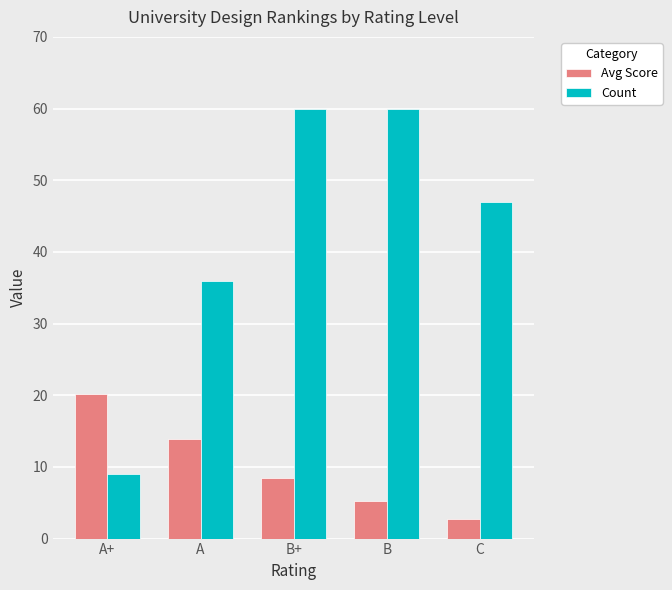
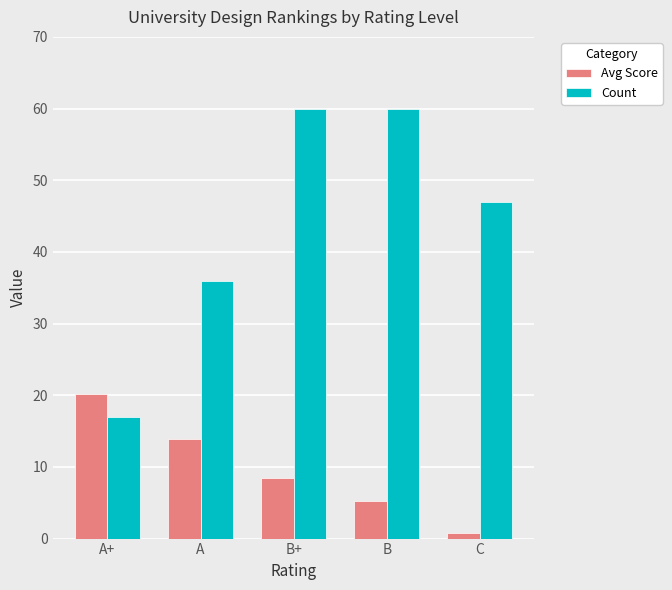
Count, A+: 9 -> 17
Avg Score, C: 3 -> 1
